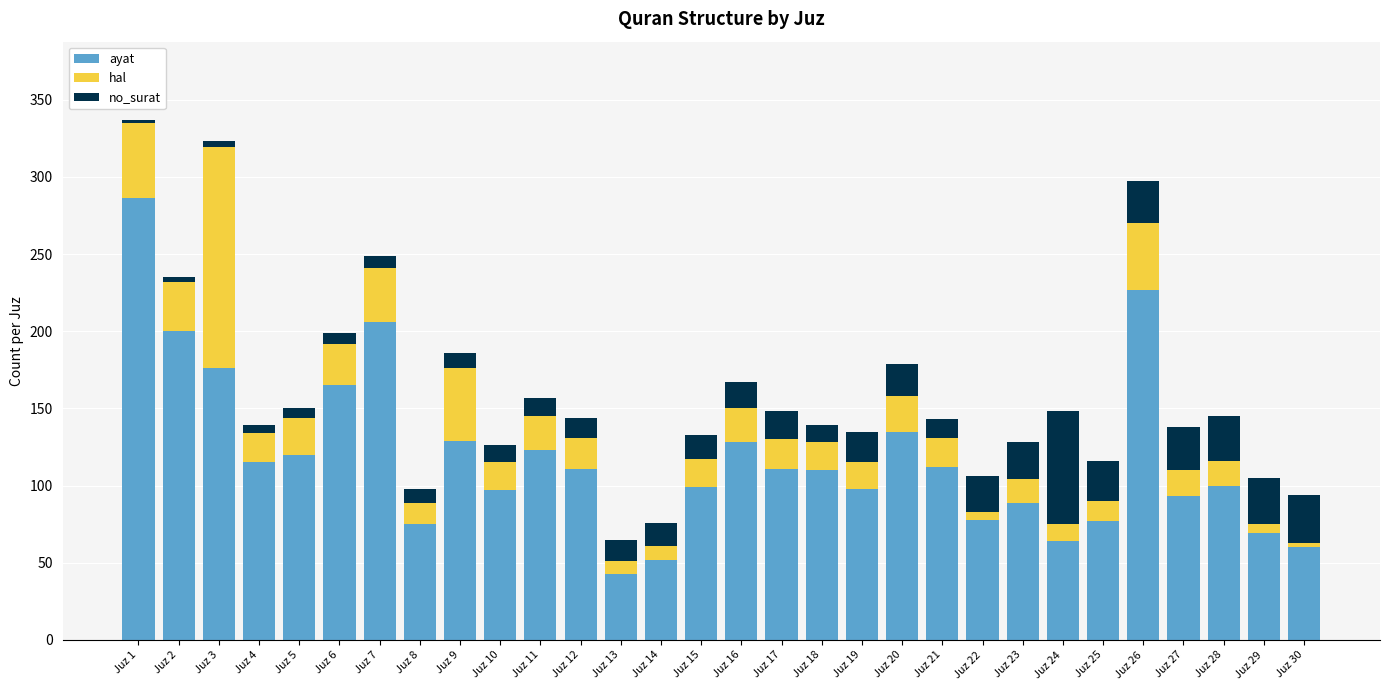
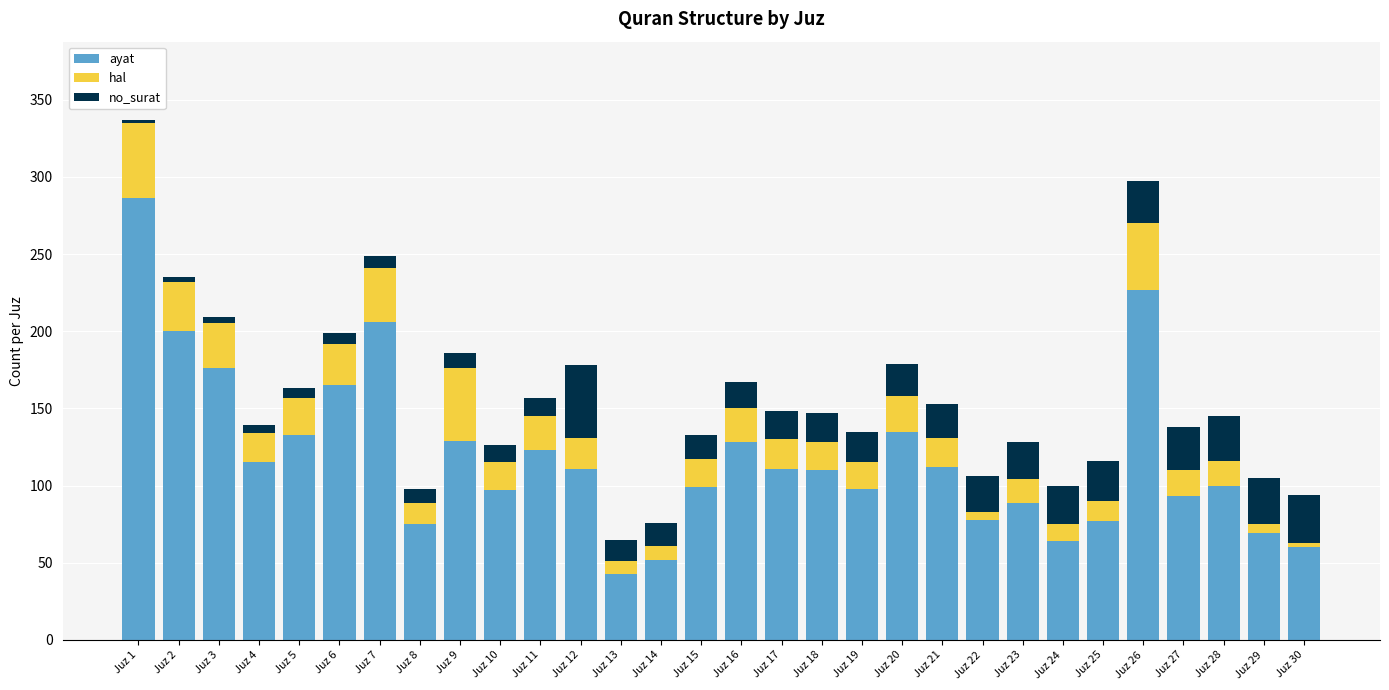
hal, Juz 3: 143 -> 29
ayat, Juz 5: 120 -> 133
no_surat, Juz 12: 13 -> 47
no_surat, Juz 18: 11 -> 19
no_surat, Juz 21: 12 -> 22
no_surat, Juz 24: 73 -> 25
